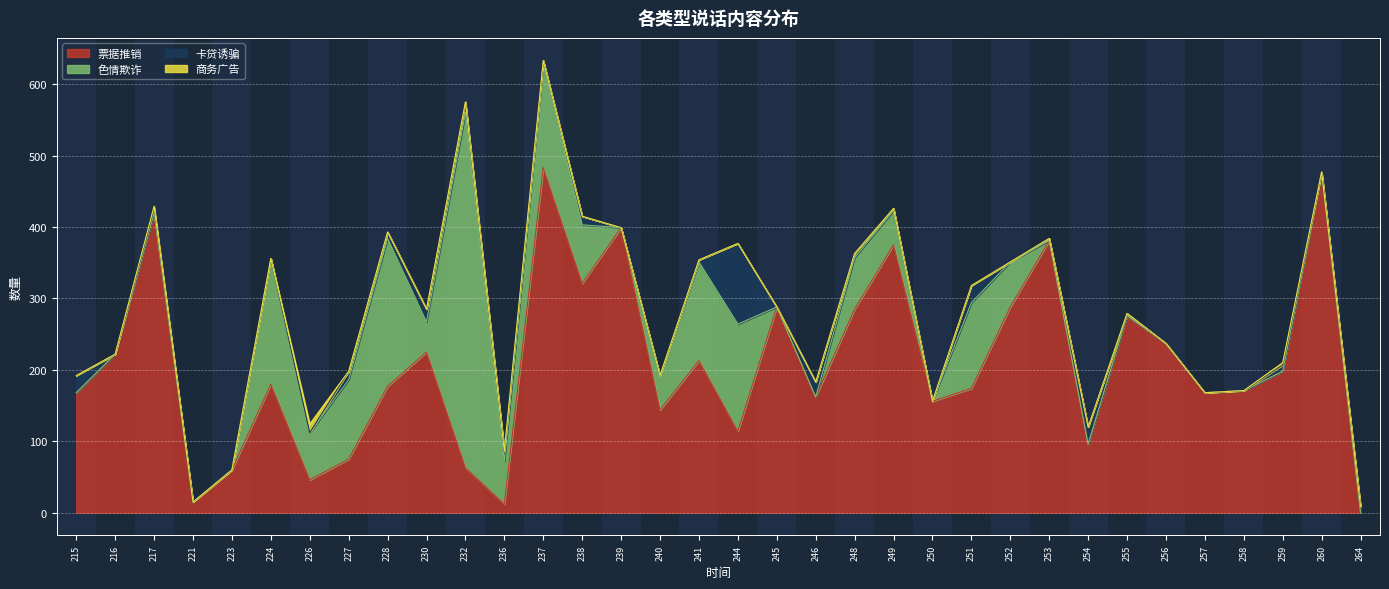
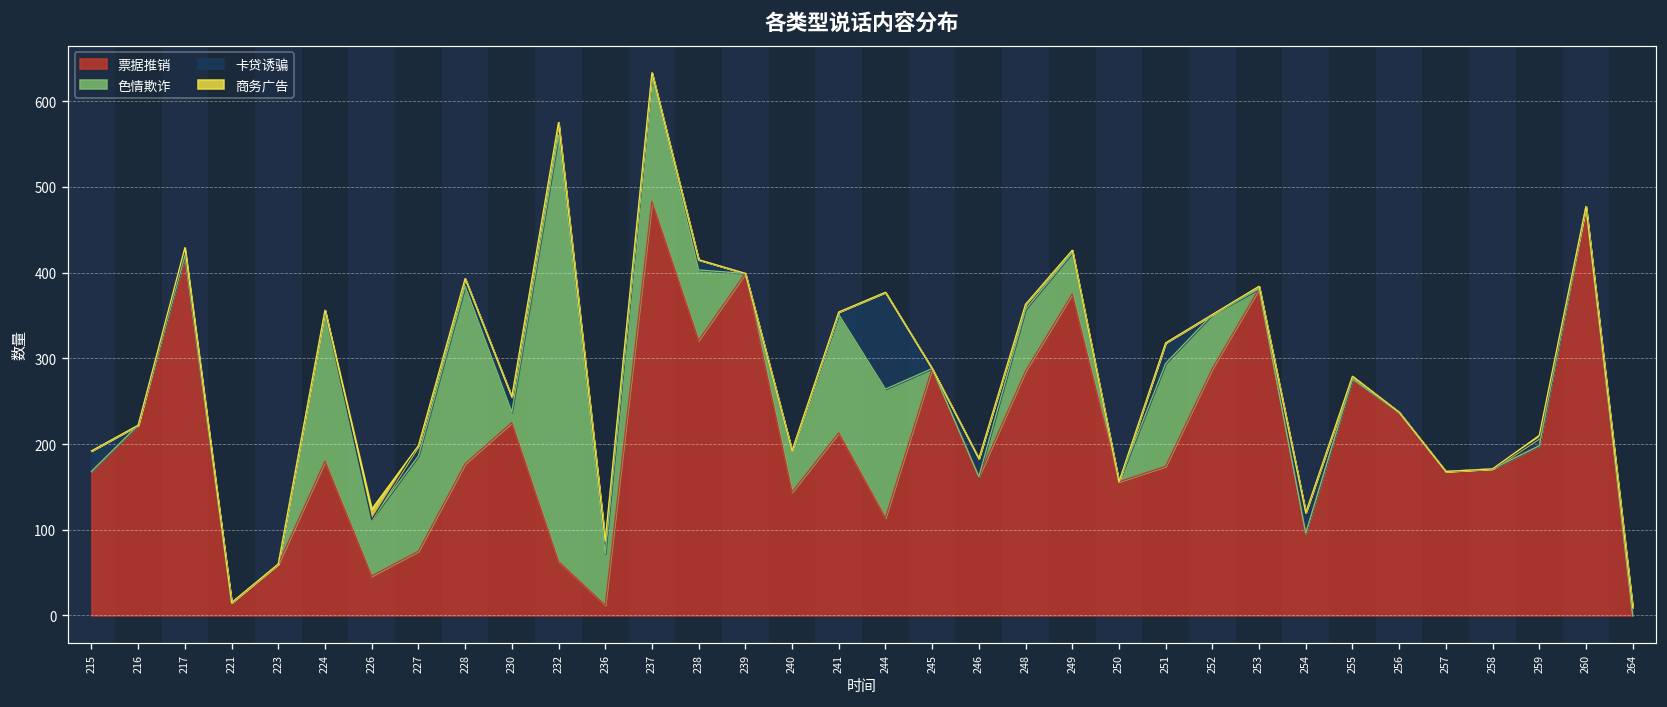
色情欺诈, 230: 40 -> 10
